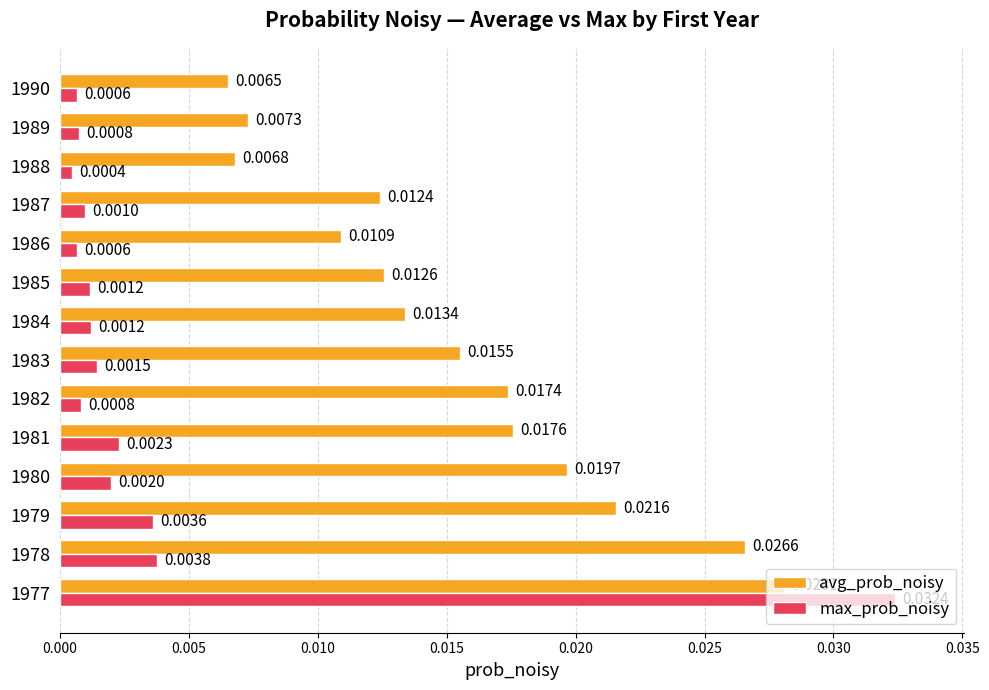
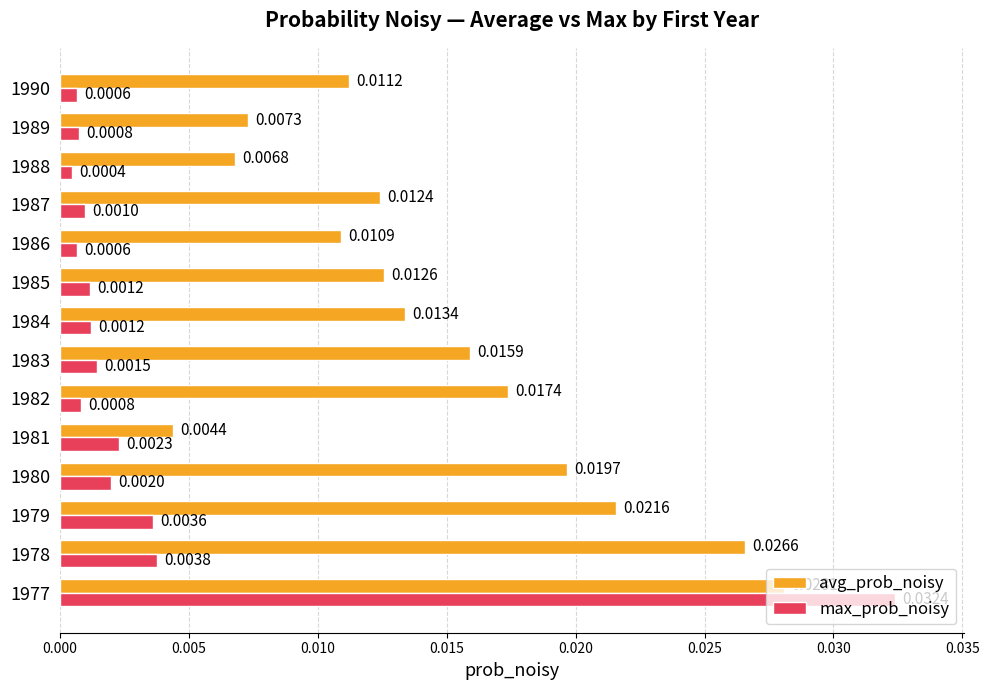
avg_prob_noisy, 1990: 0.0065 -> 0.0112
avg_prob_noisy, 1983: 0.0155 -> 0.0159
avg_prob_noisy, 1981: 0.0176 -> 0.0044
